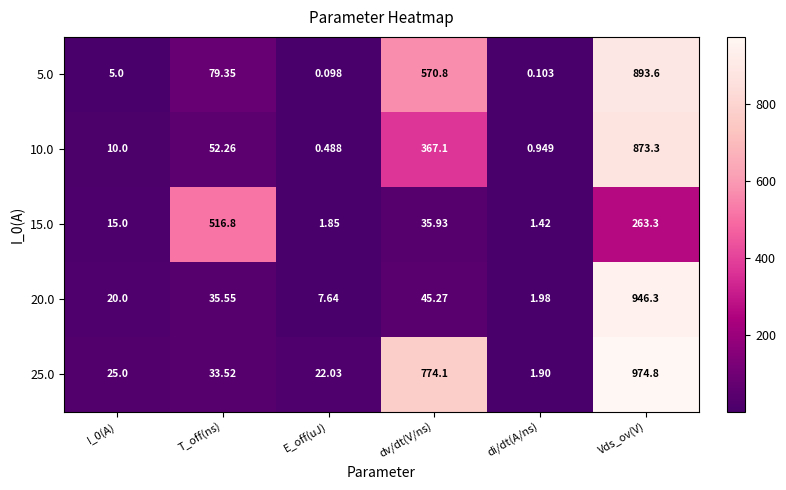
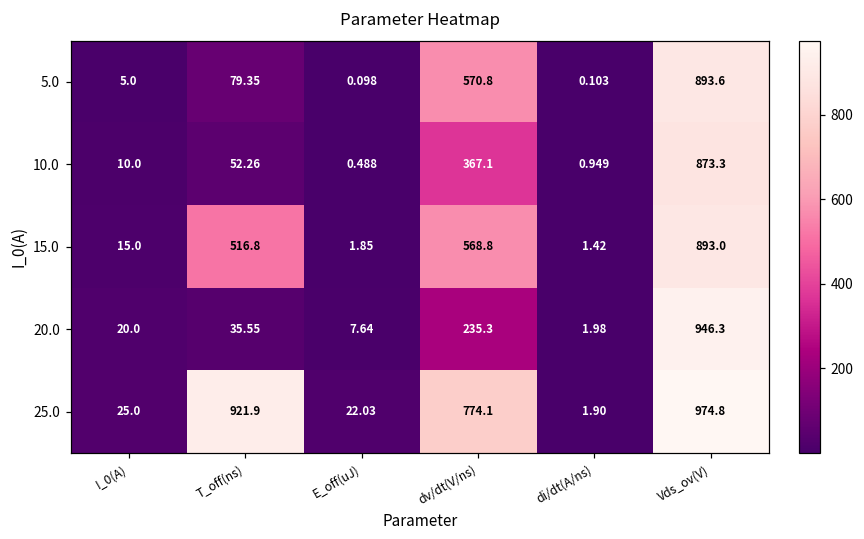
15.0, dv/dt(V/ns): 35.93 -> 568.8
15.0, Vds_ov(V): 263.3 -> 893.0
20.0, dv/dt(V/ns): 45.27 -> 235.3
25.0, T_off(ns): 33.52 -> 921.9
